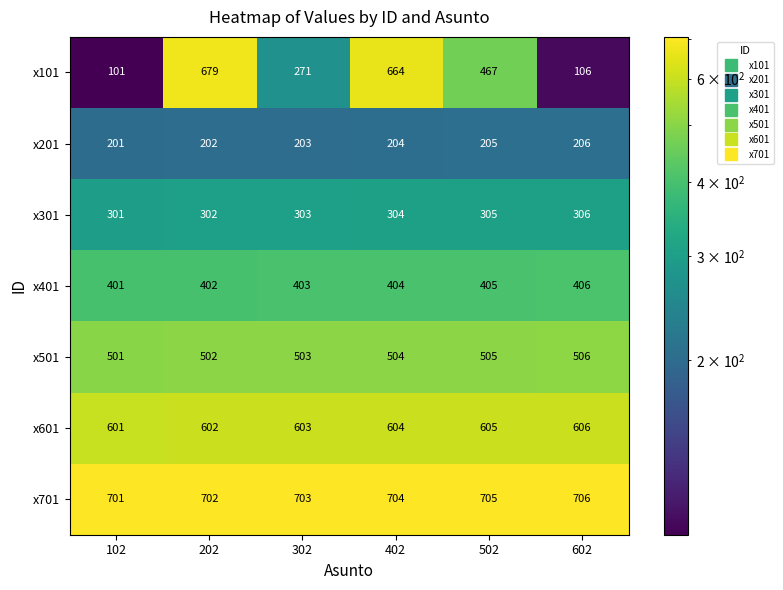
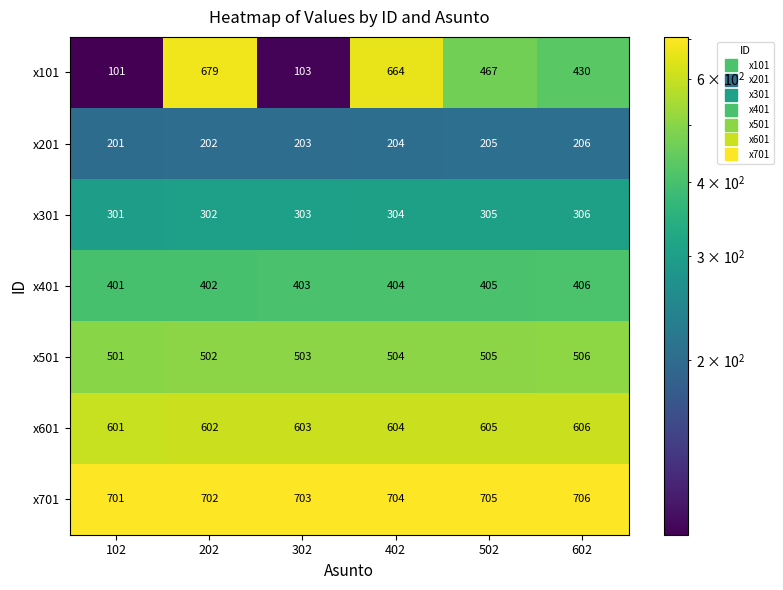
x101, 302: 271 -> 103
x101, 602: 106 -> 430
